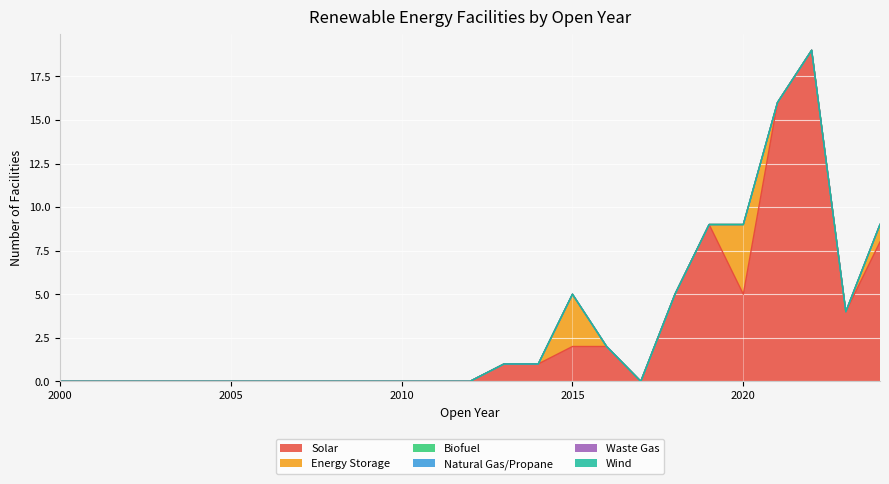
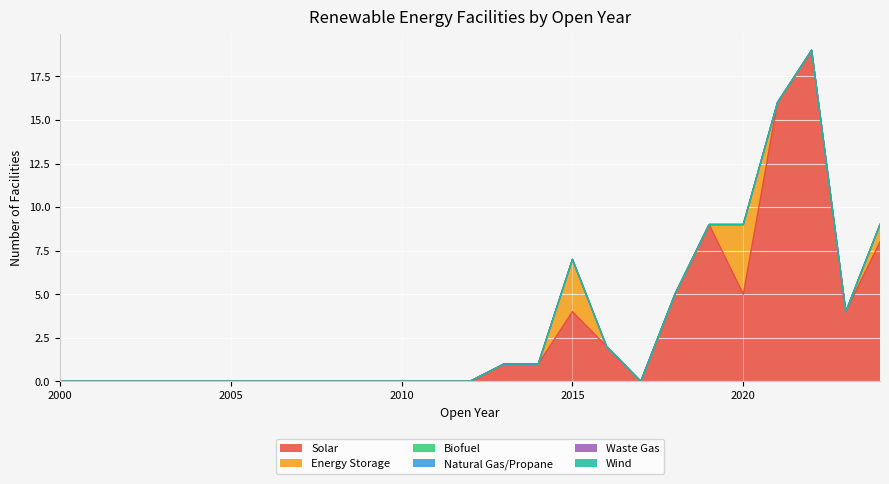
Solar, 2015: 2 -> 4
